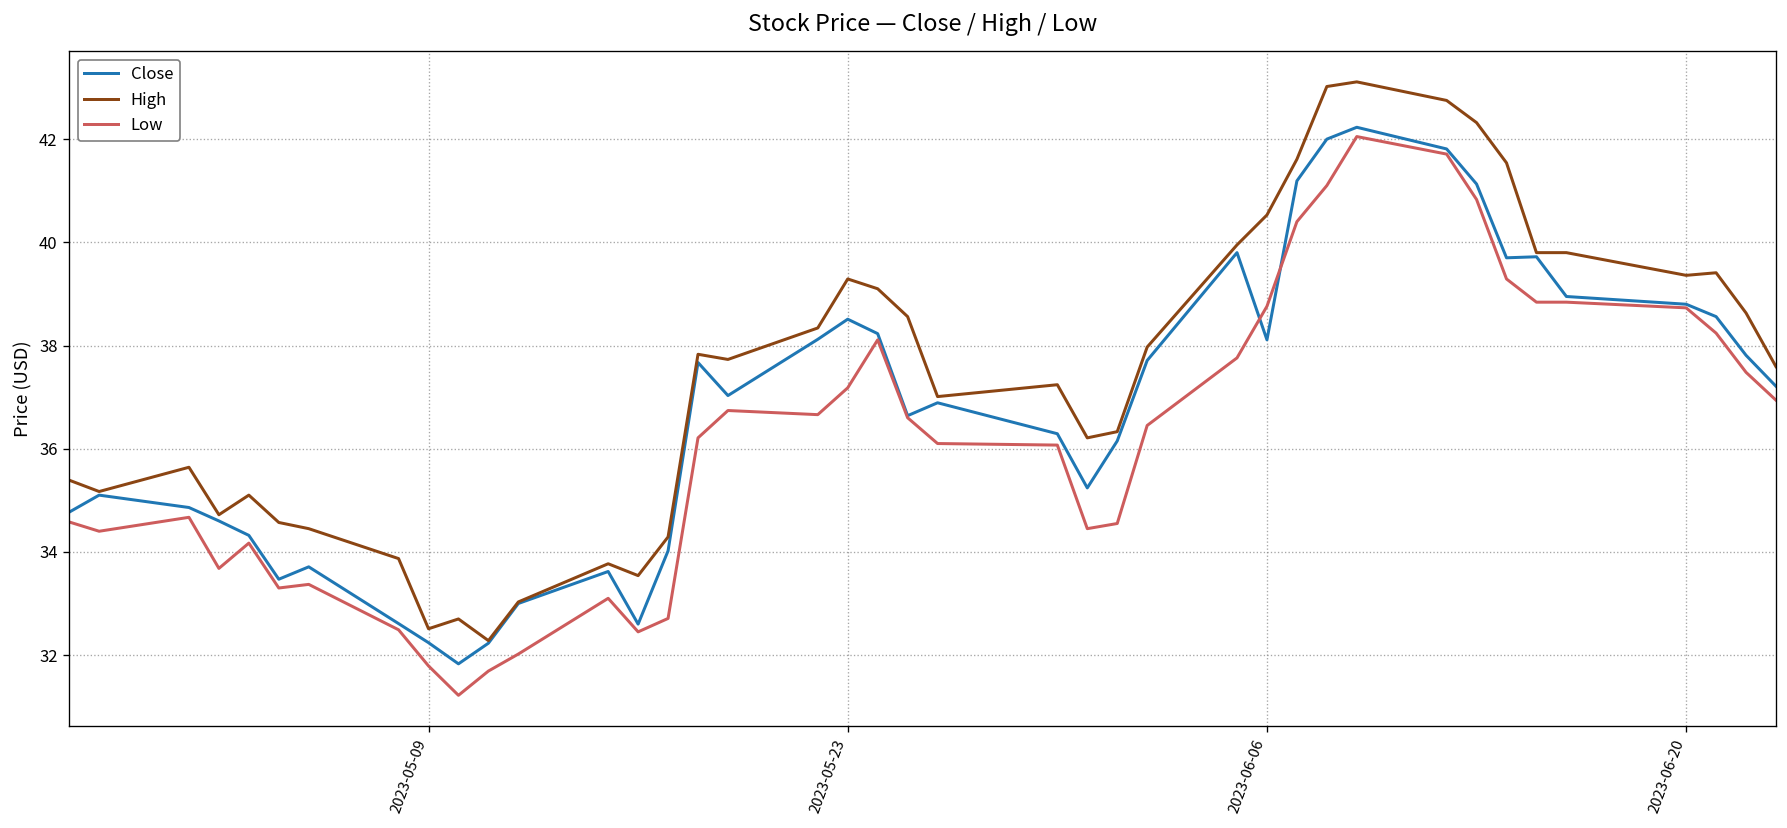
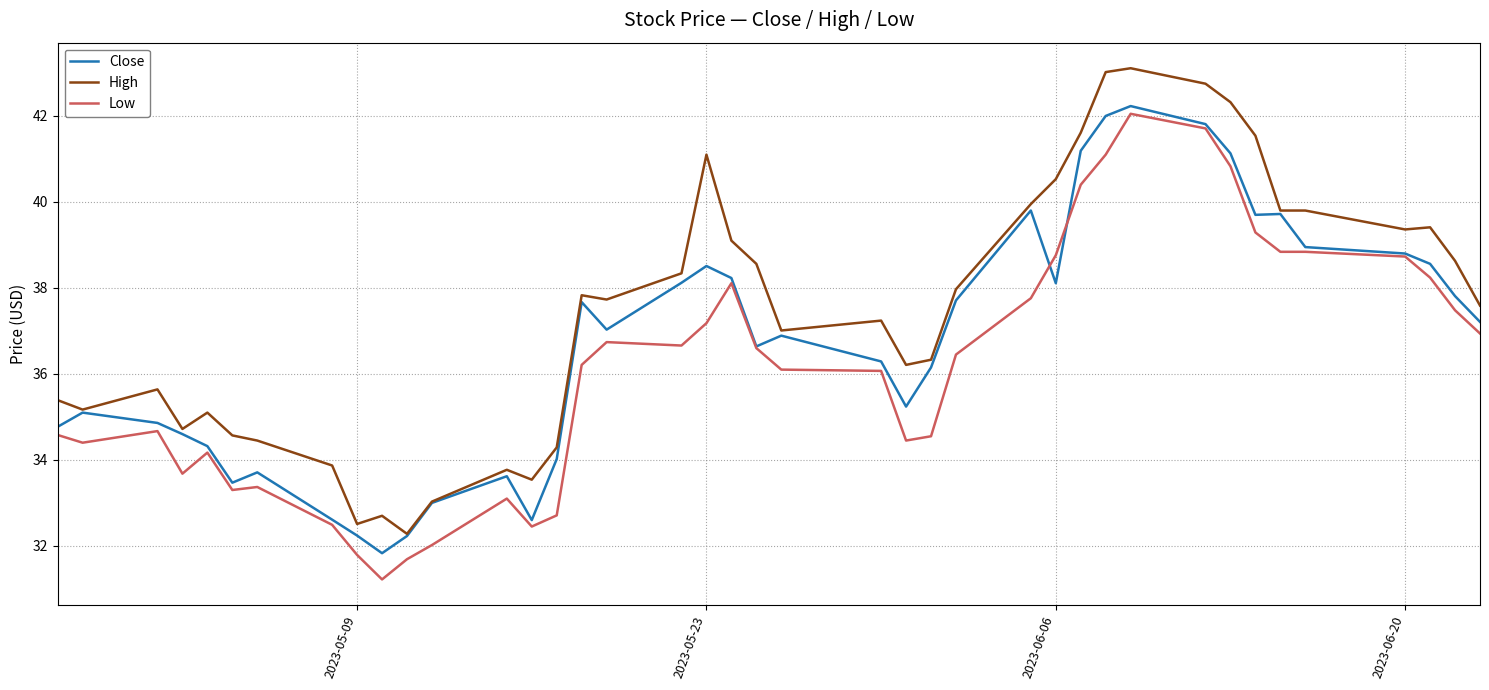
High, 2023-05-23: 39.3 -> 41.1
